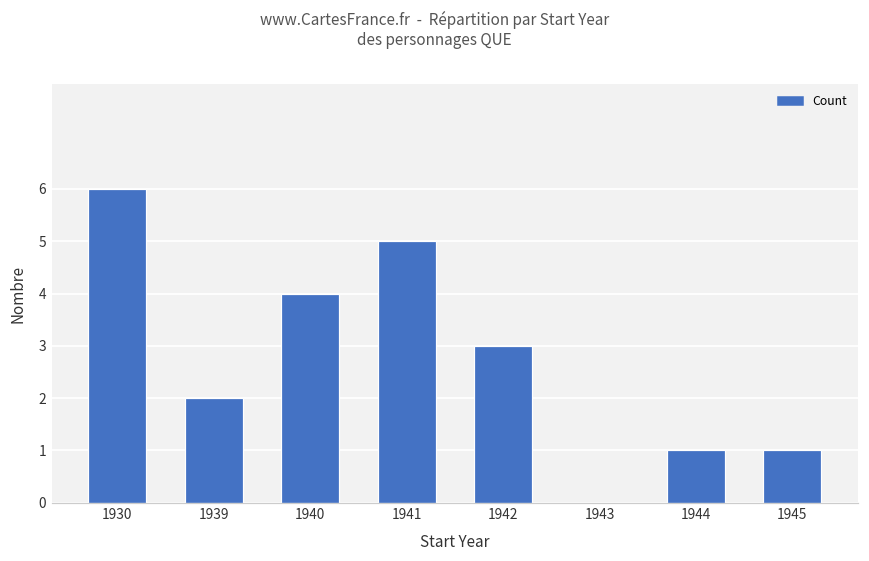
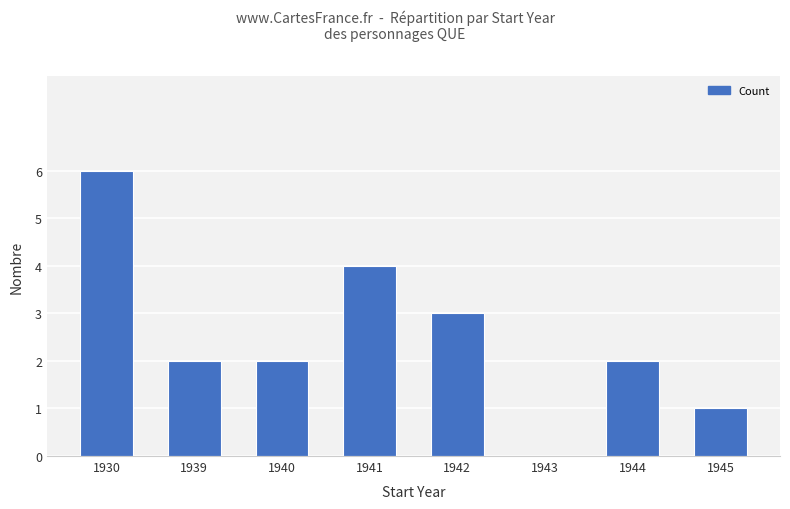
1940: 4 -> 2
1941: 5 -> 4
1944: 1 -> 2
